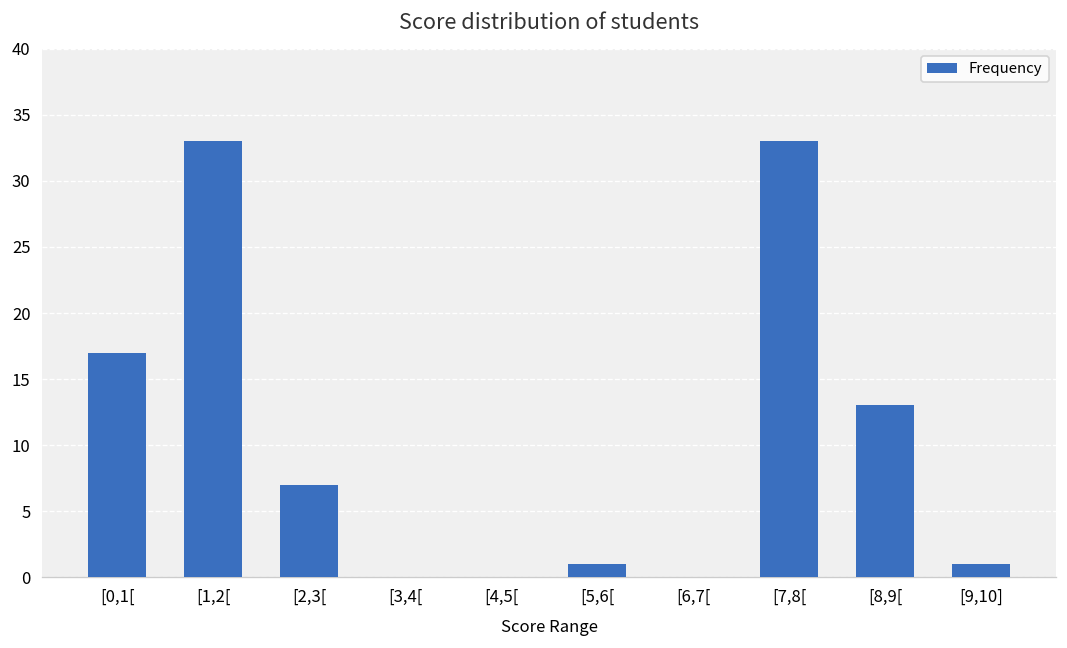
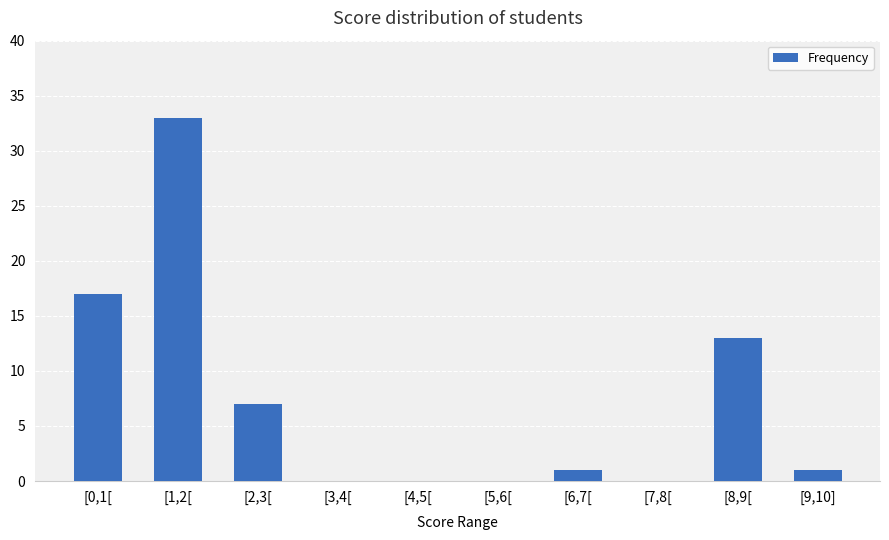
[5,6[: 1 -> 0
[6,7[: 0 -> 1
[7,8[: 33 -> 0
